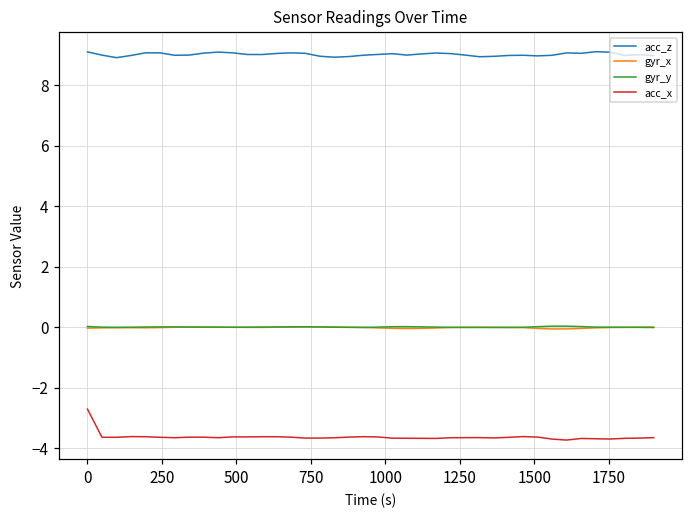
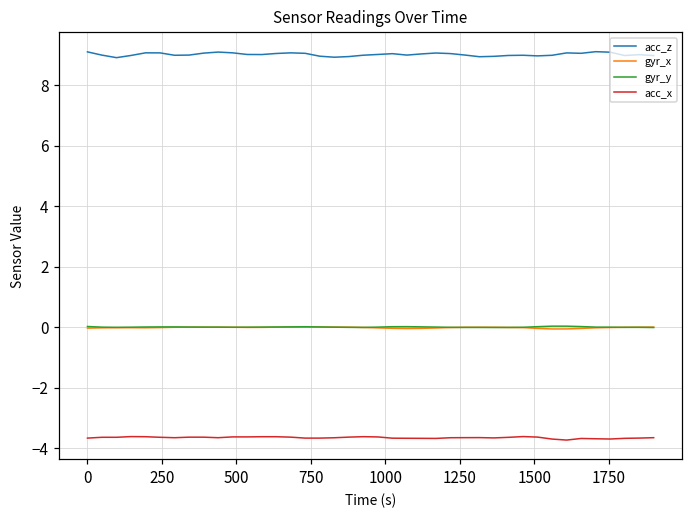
acc_x, 0: -2.7 -> -3.7
